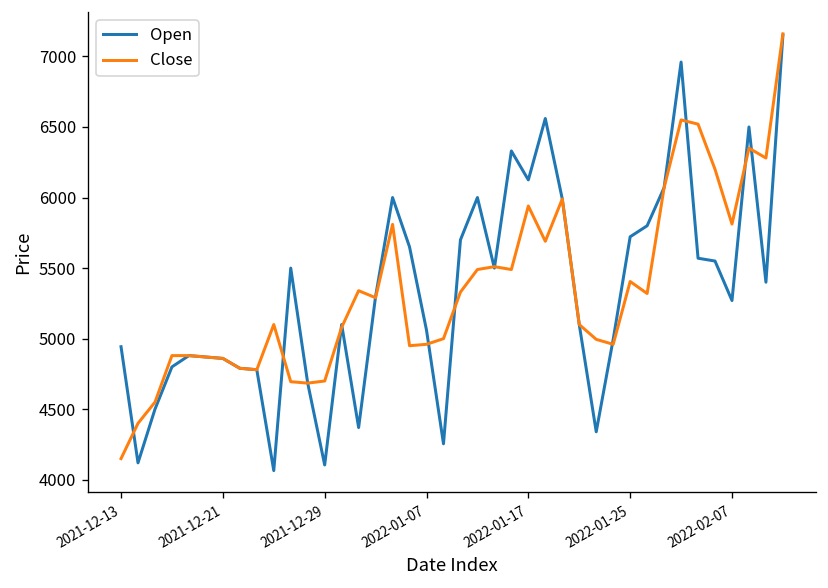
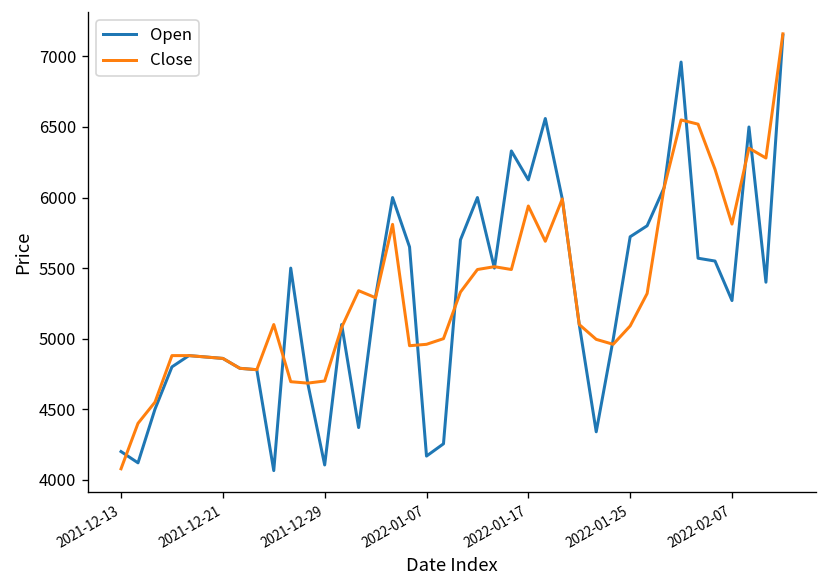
Open, 2021-12-13: 4940 -> 4200
Close, 2021-12-13: 4150 -> 4080
Open, 2022-01-07: 5060 -> 4170
Close, 2022-01-25: 5410 -> 5090
